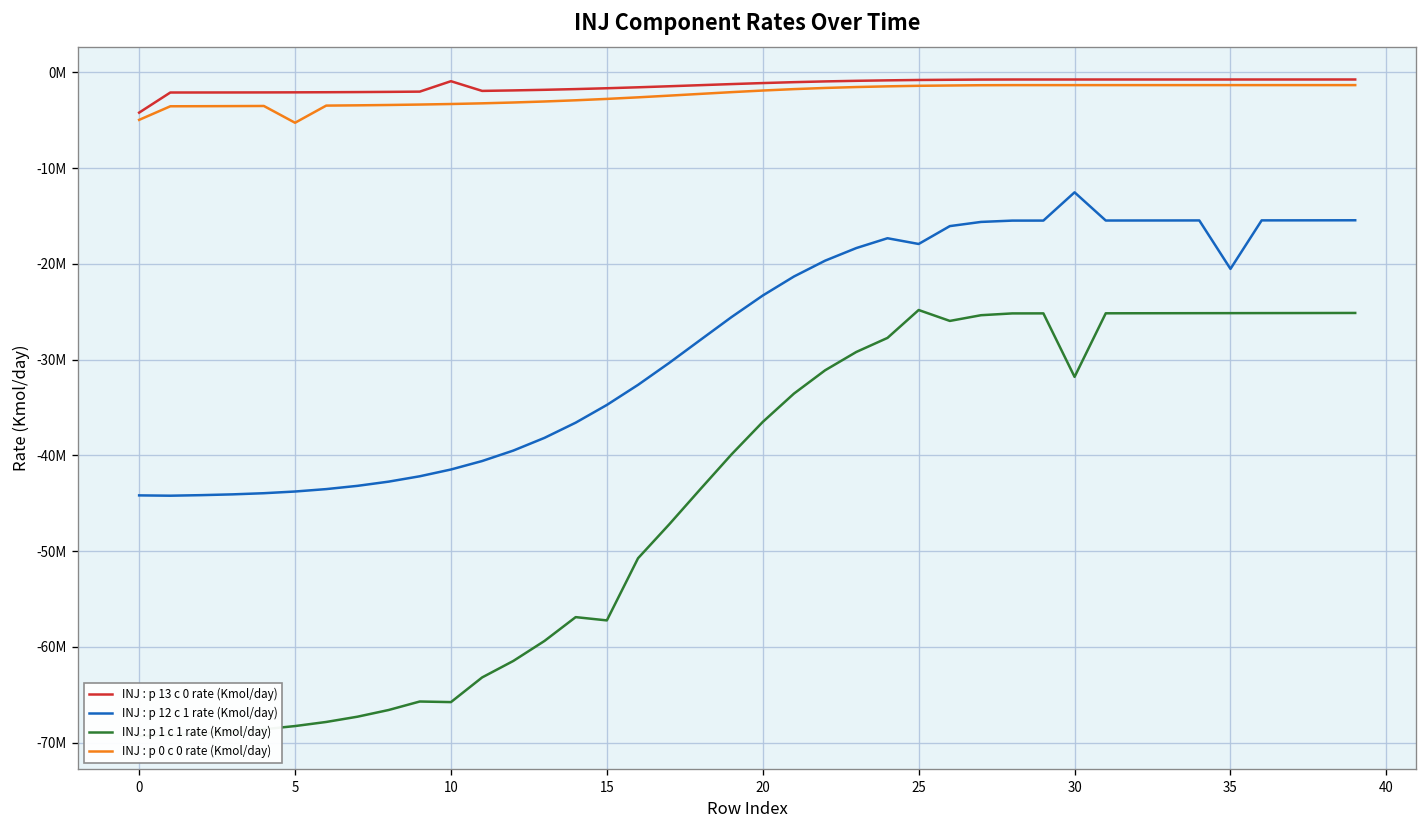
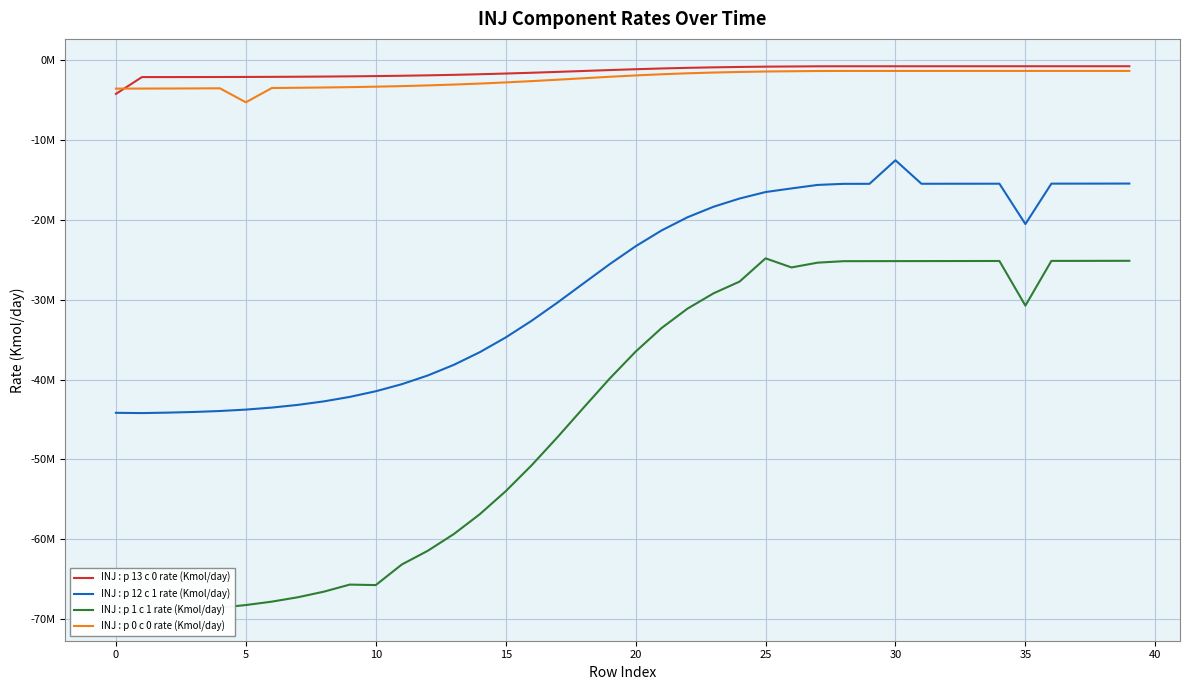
INJ : p 0 c 0 rate (Kmol/day), 0: -5000000 -> -4000000
INJ : p 13 c 0 rate (Kmol/day), 10: -1000000 -> -2000000
INJ : p 1 c 1 rate (Kmol/day), 15: -57000000 -> -54000000
INJ : p 12 c 1 rate (Kmol/day), 25: -18000000 -> -17000000
INJ : p 1 c 1 rate (Kmol/day), 30: -32000000 -> -25000000
INJ : p 1 c 1 rate (Kmol/day), 35: -25000000 -> -31000000
